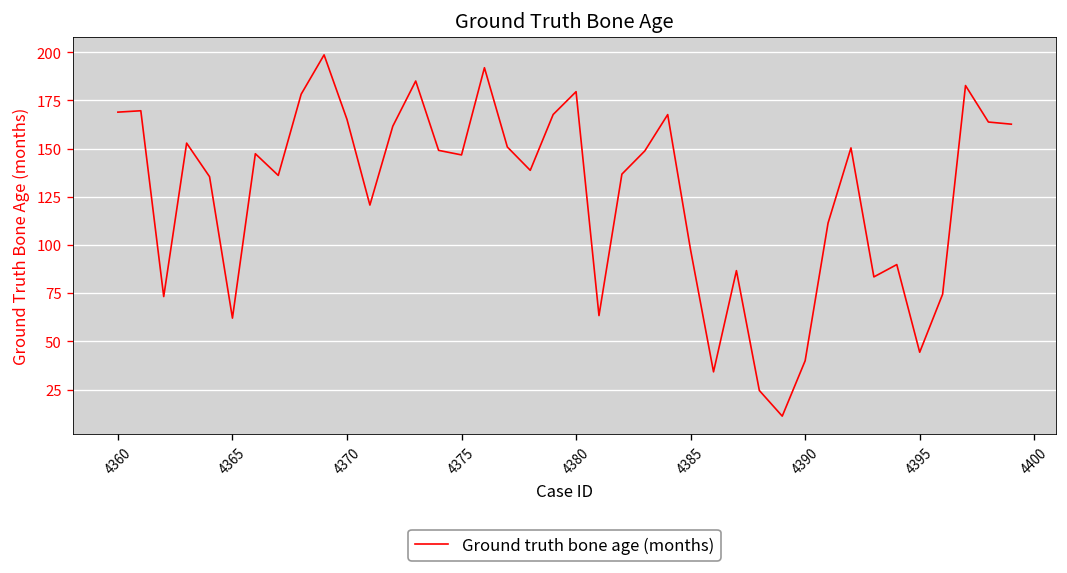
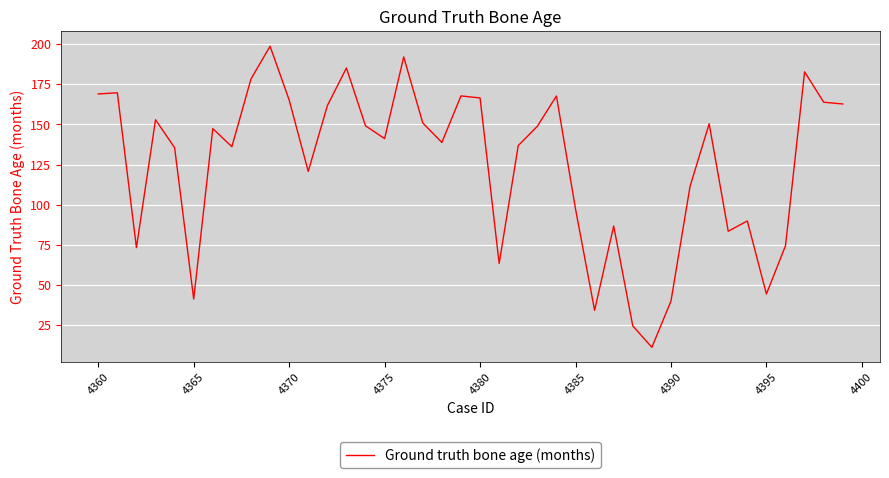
4365: 62 -> 41
4375: 147 -> 141
4380: 180 -> 166
